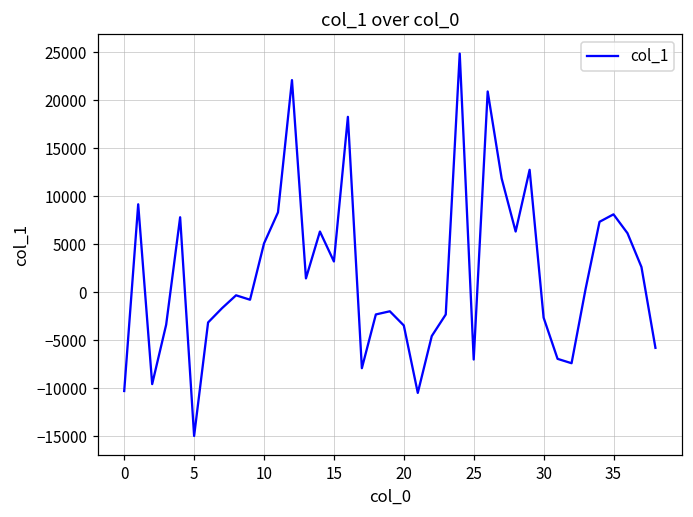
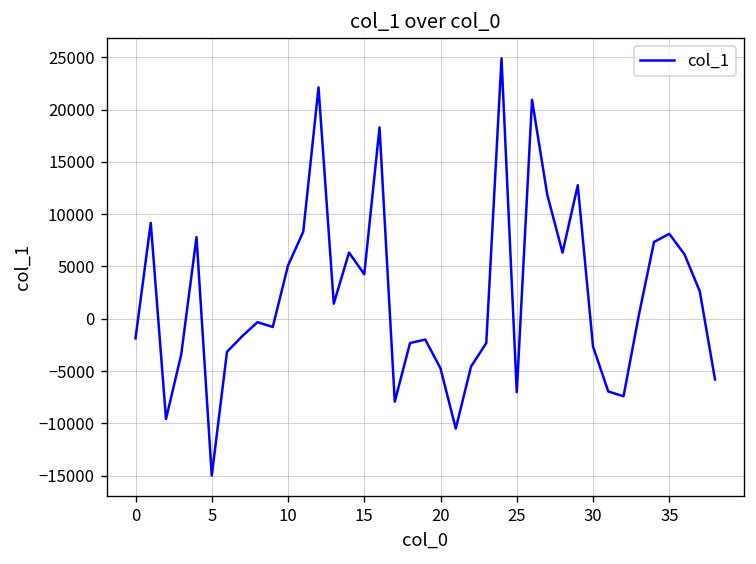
0: -10000 -> -2000
15: 3000 -> 4000
20: -3000 -> -5000
